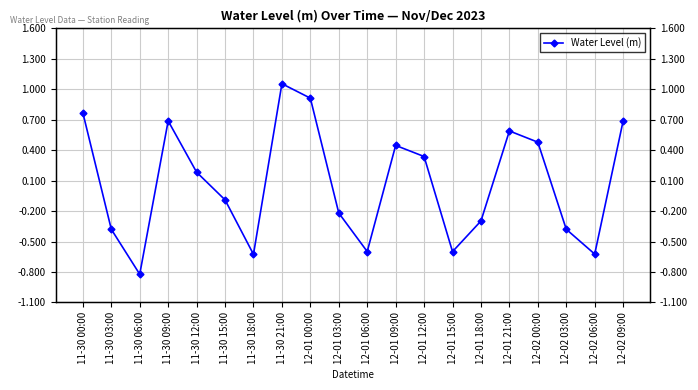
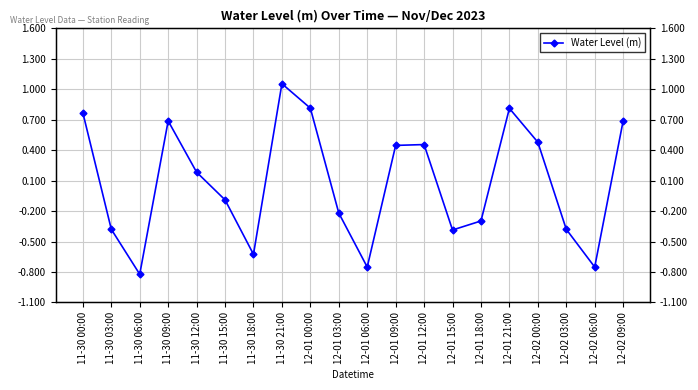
12-01 00:00: 0.91 -> 0.81
12-01 06:00: -0.60 -> -0.75
12-01 12:00: 0.34 -> 0.46
12-01 15:00: -0.60 -> -0.39
12-01 21:00: 0.59 -> 0.81
12-02 06:00: -0.62 -> -0.75
